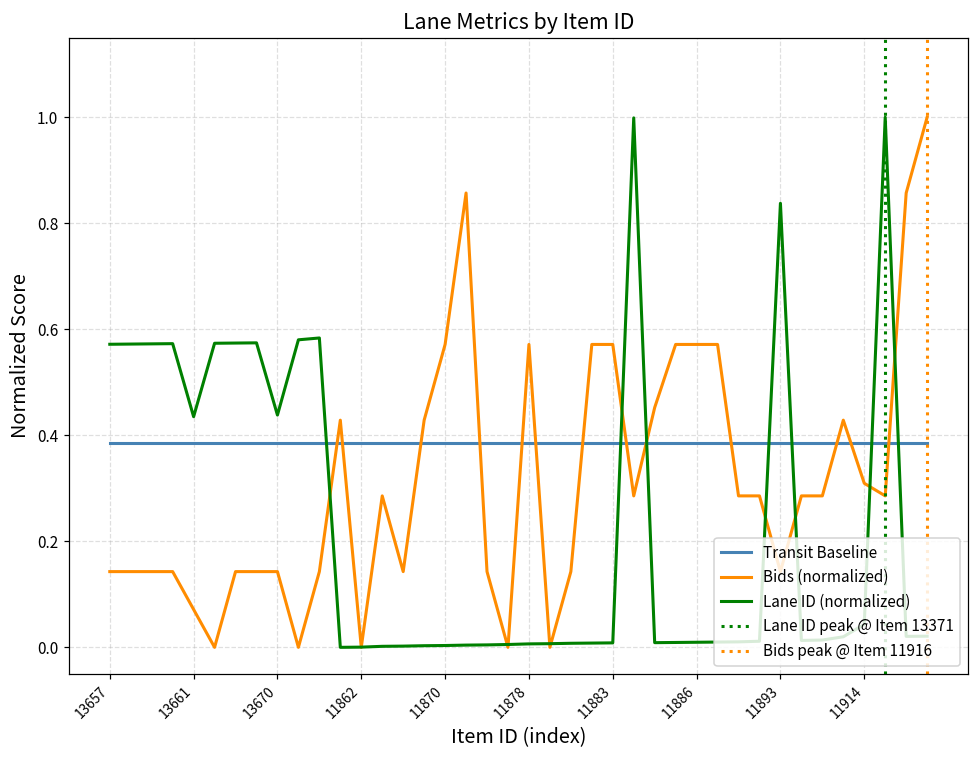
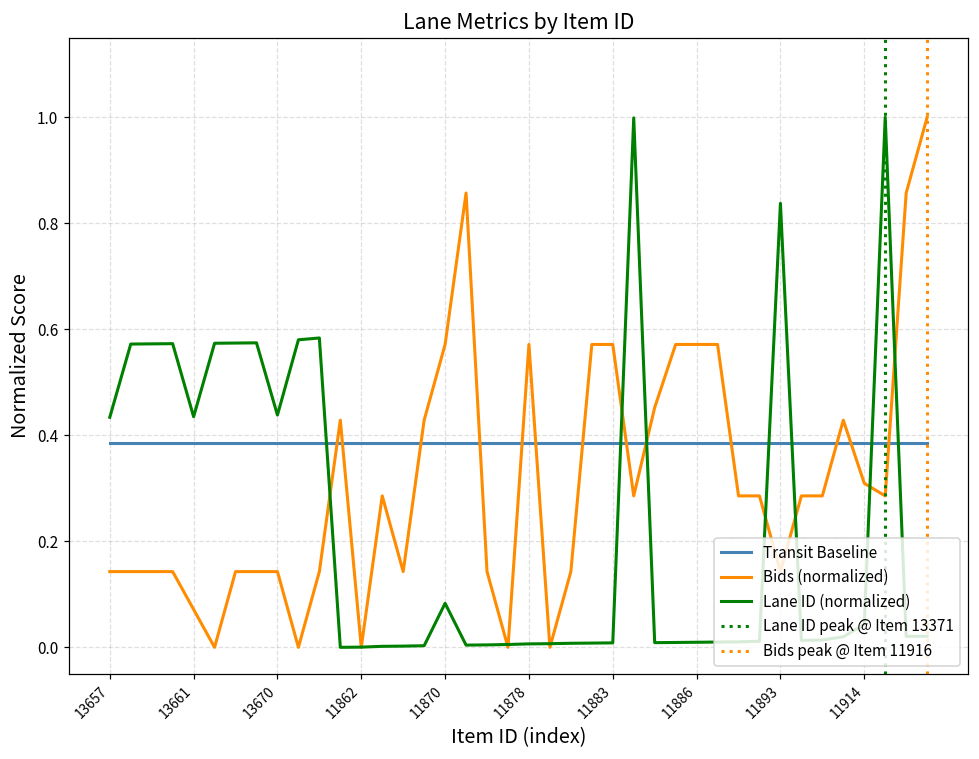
Lane ID (normalized), 13657: 0.57 -> 0.43
Lane ID (normalized), 11870: 0.00 -> 0.08
